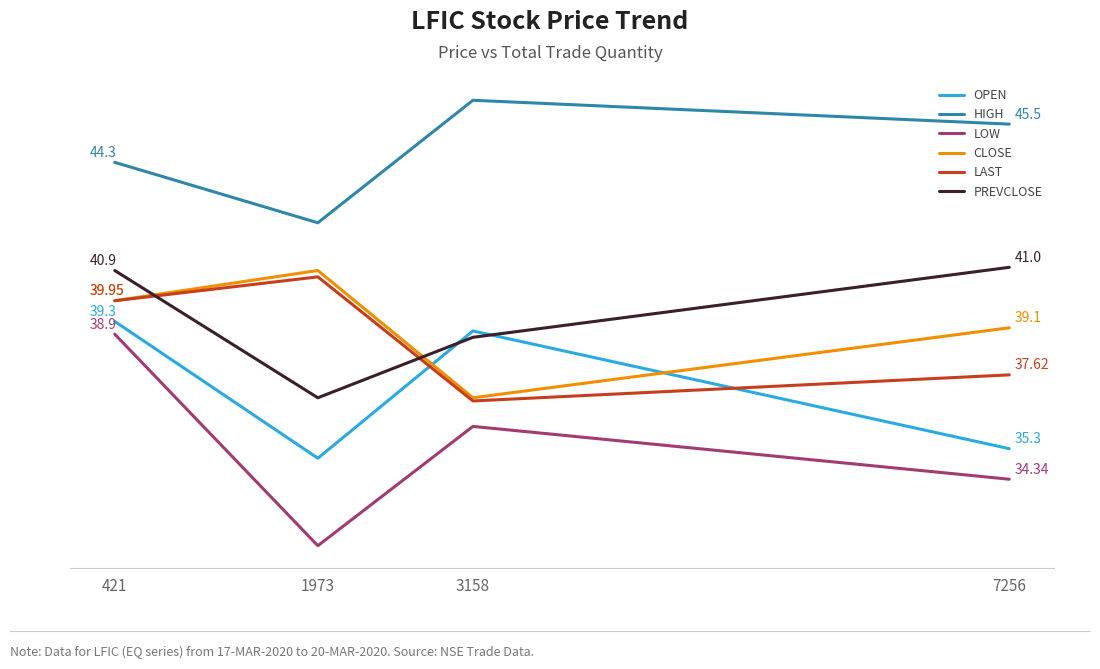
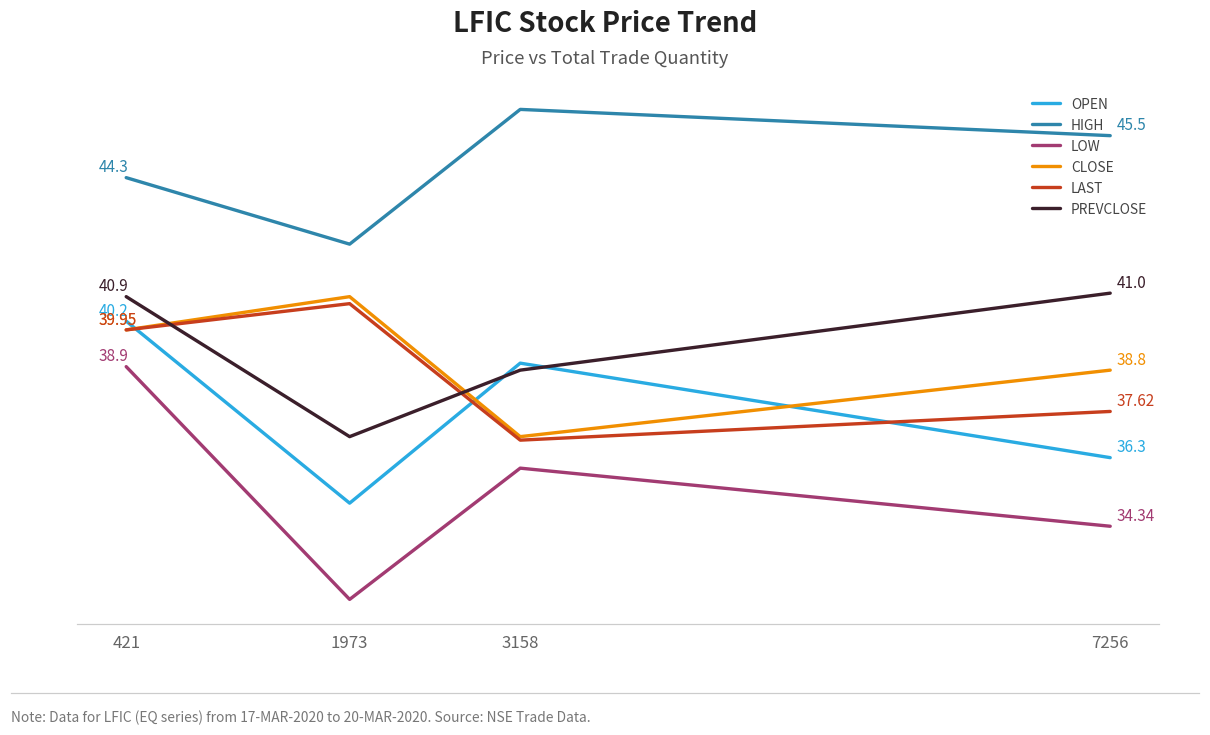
OPEN, 421: 39.3 -> 40.2
OPEN, 7256: 35.3 -> 36.3
CLOSE, 7256: 39.1 -> 38.8
